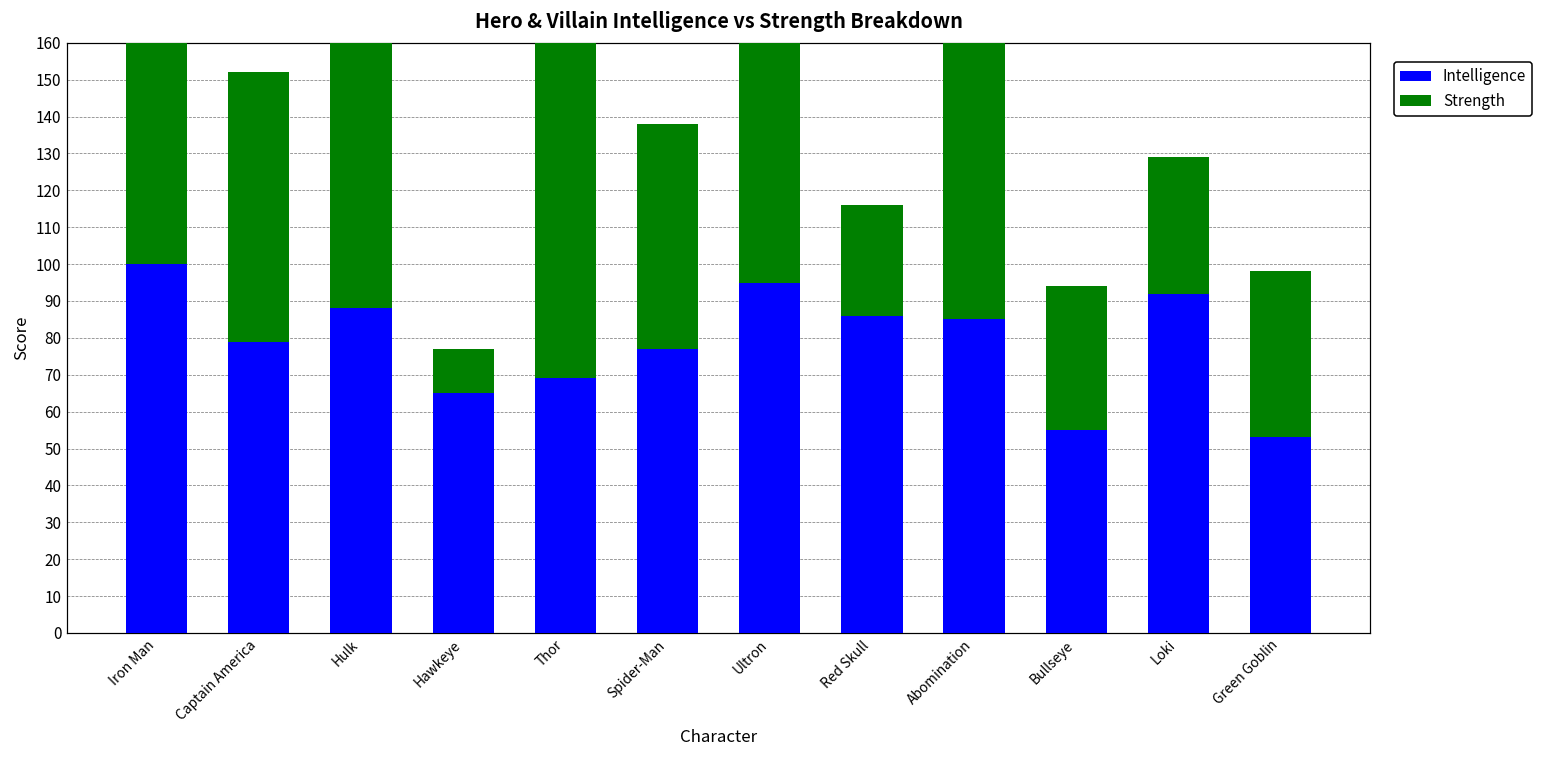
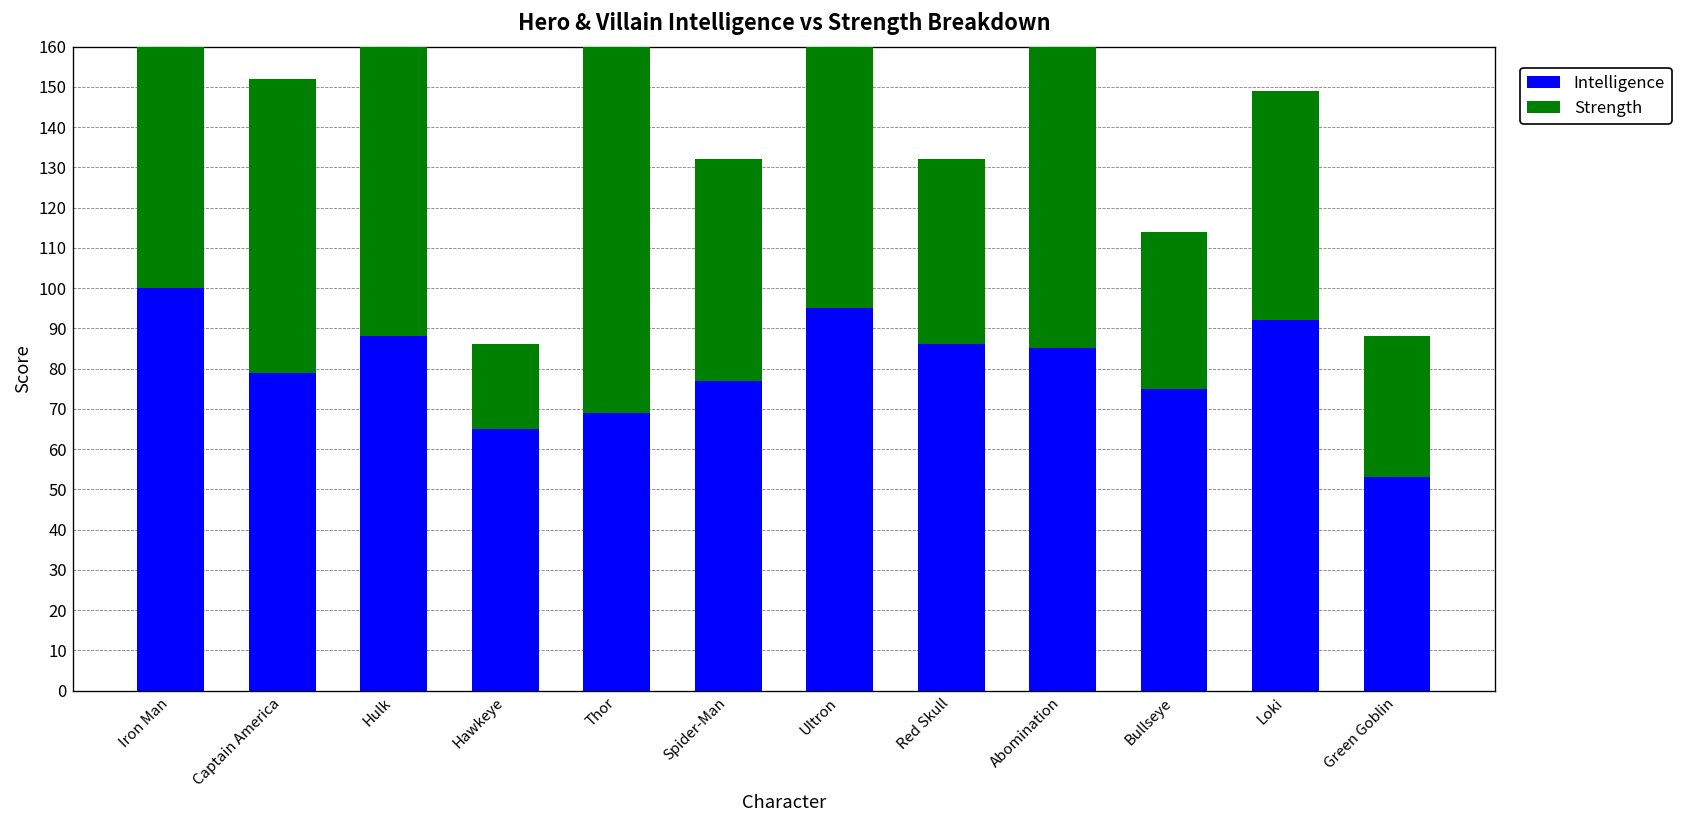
Strength, Hawkeye: 12 -> 21
Strength, Spider-Man: 61 -> 55
Strength, Red Skull: 30 -> 46
Intelligence, Bullseye: 55 -> 75
Strength, Loki: 37 -> 57
Strength, Green Goblin: 45 -> 35
